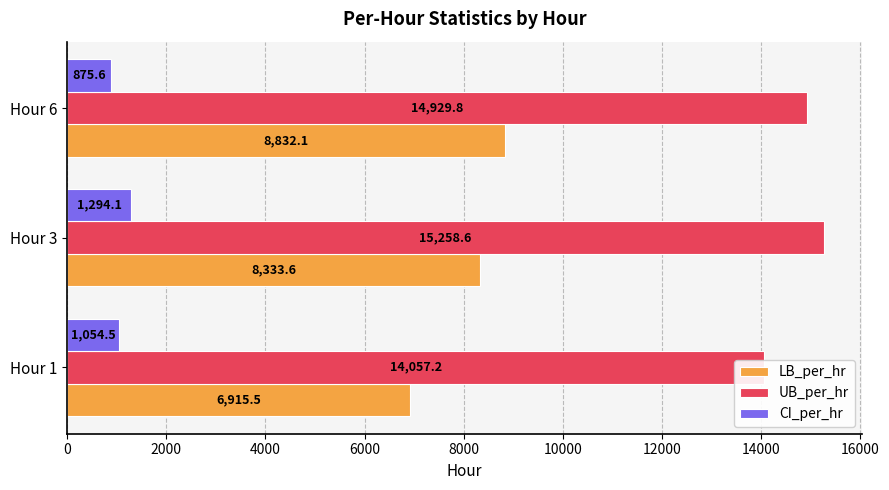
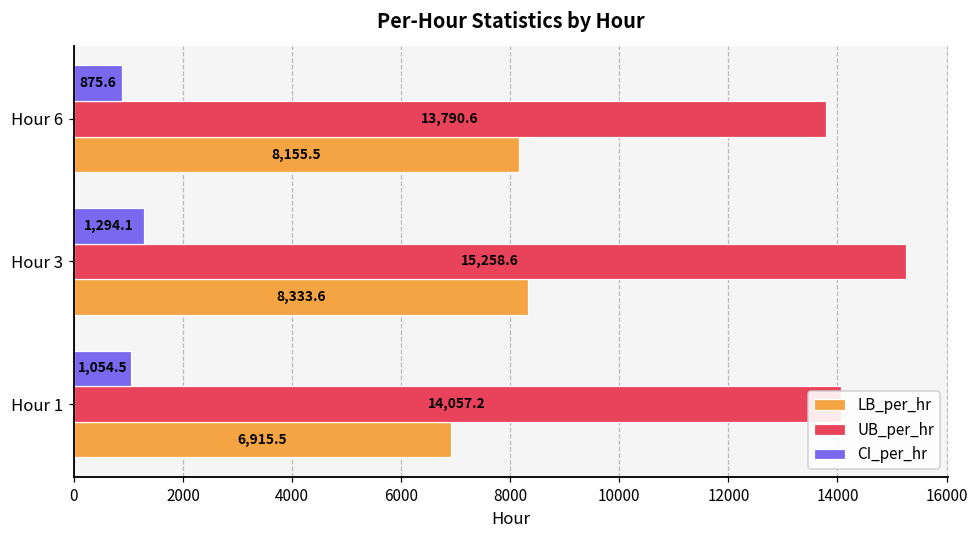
UB_per_hr, Hour 6: 14,929.8 -> 13,790.6
LB_per_hr, Hour 6: 8,832.1 -> 8,155.5
